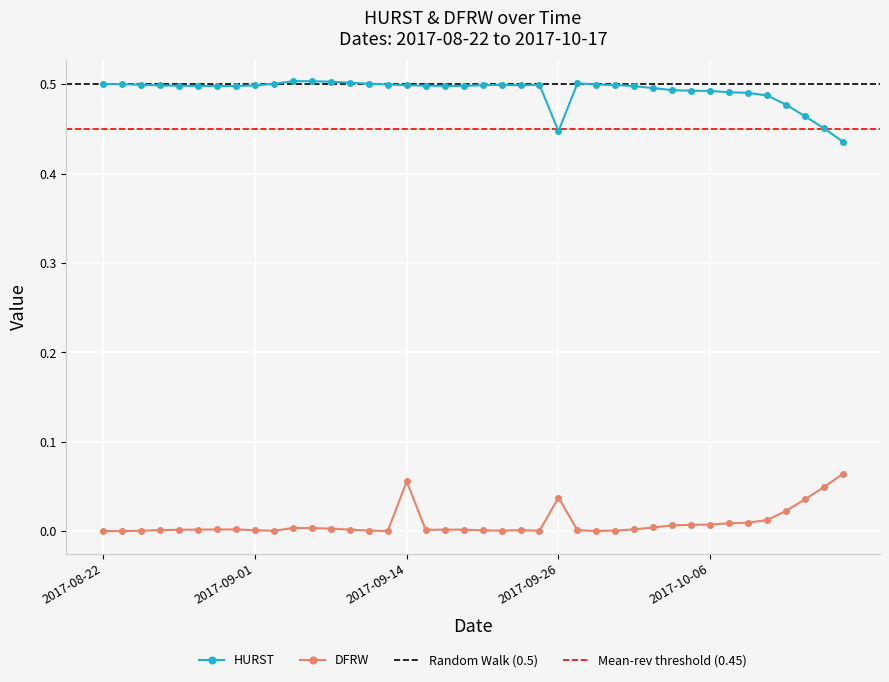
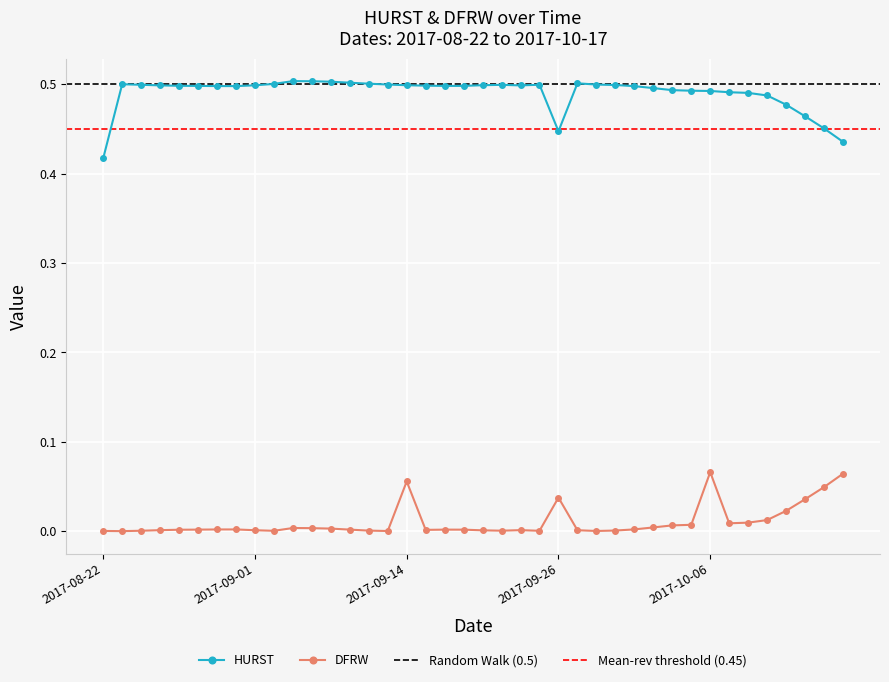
HURST, 2017-08-22: 0.50 -> 0.42
DFRW, 2017-10-06: 0.01 -> 0.07
